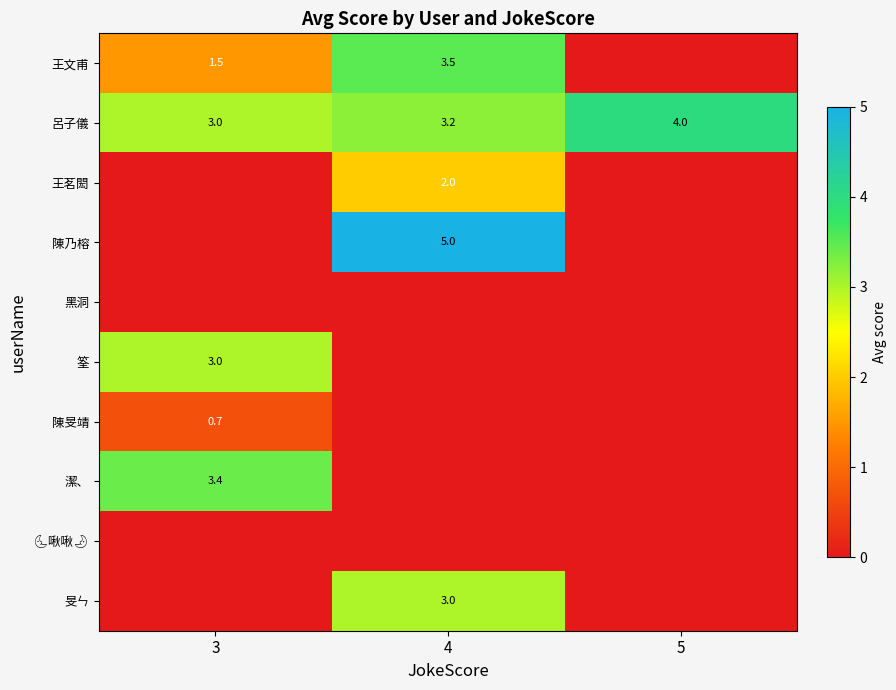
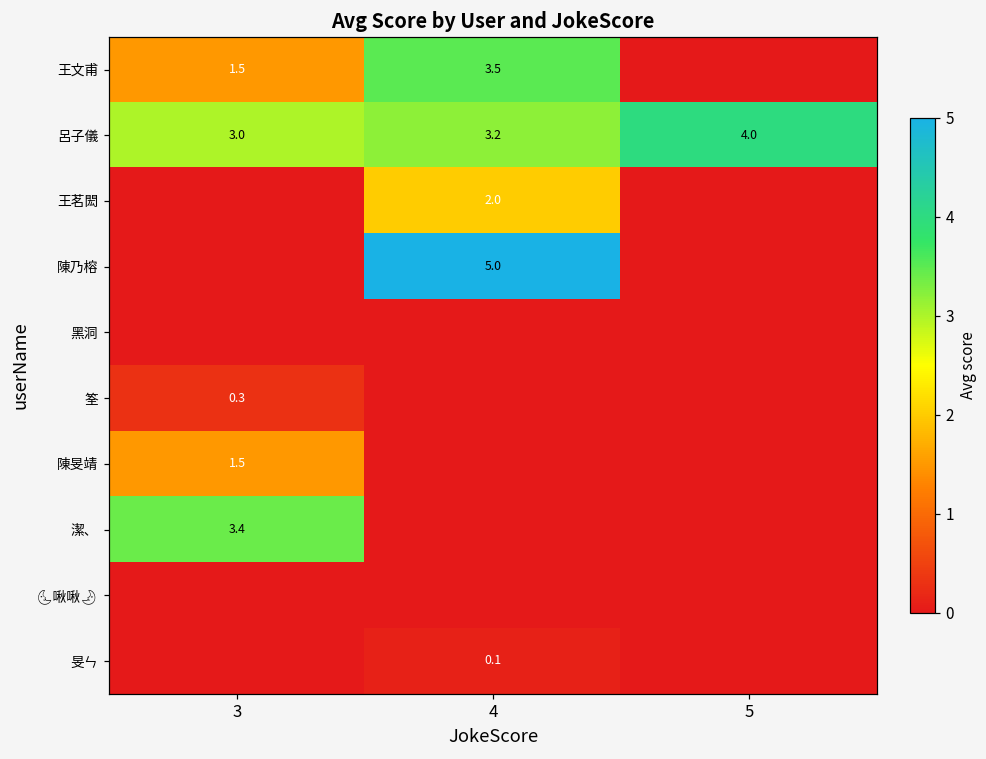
筌, 3: 3.0 -> 0.3
陳旻靖, 3: 0.7 -> 1.5
旻ㄣ, 4: 3.0 -> 0.1
